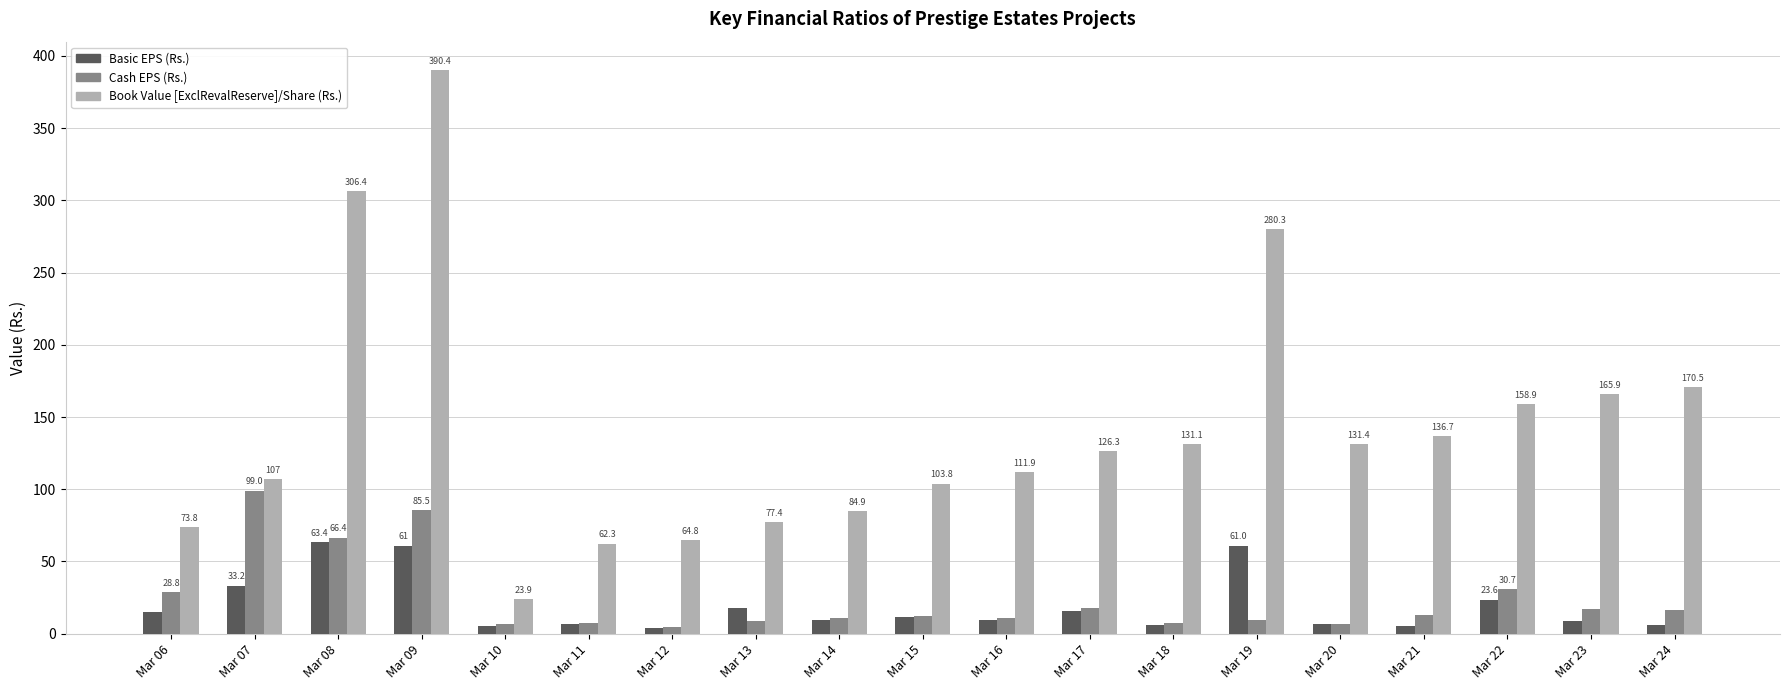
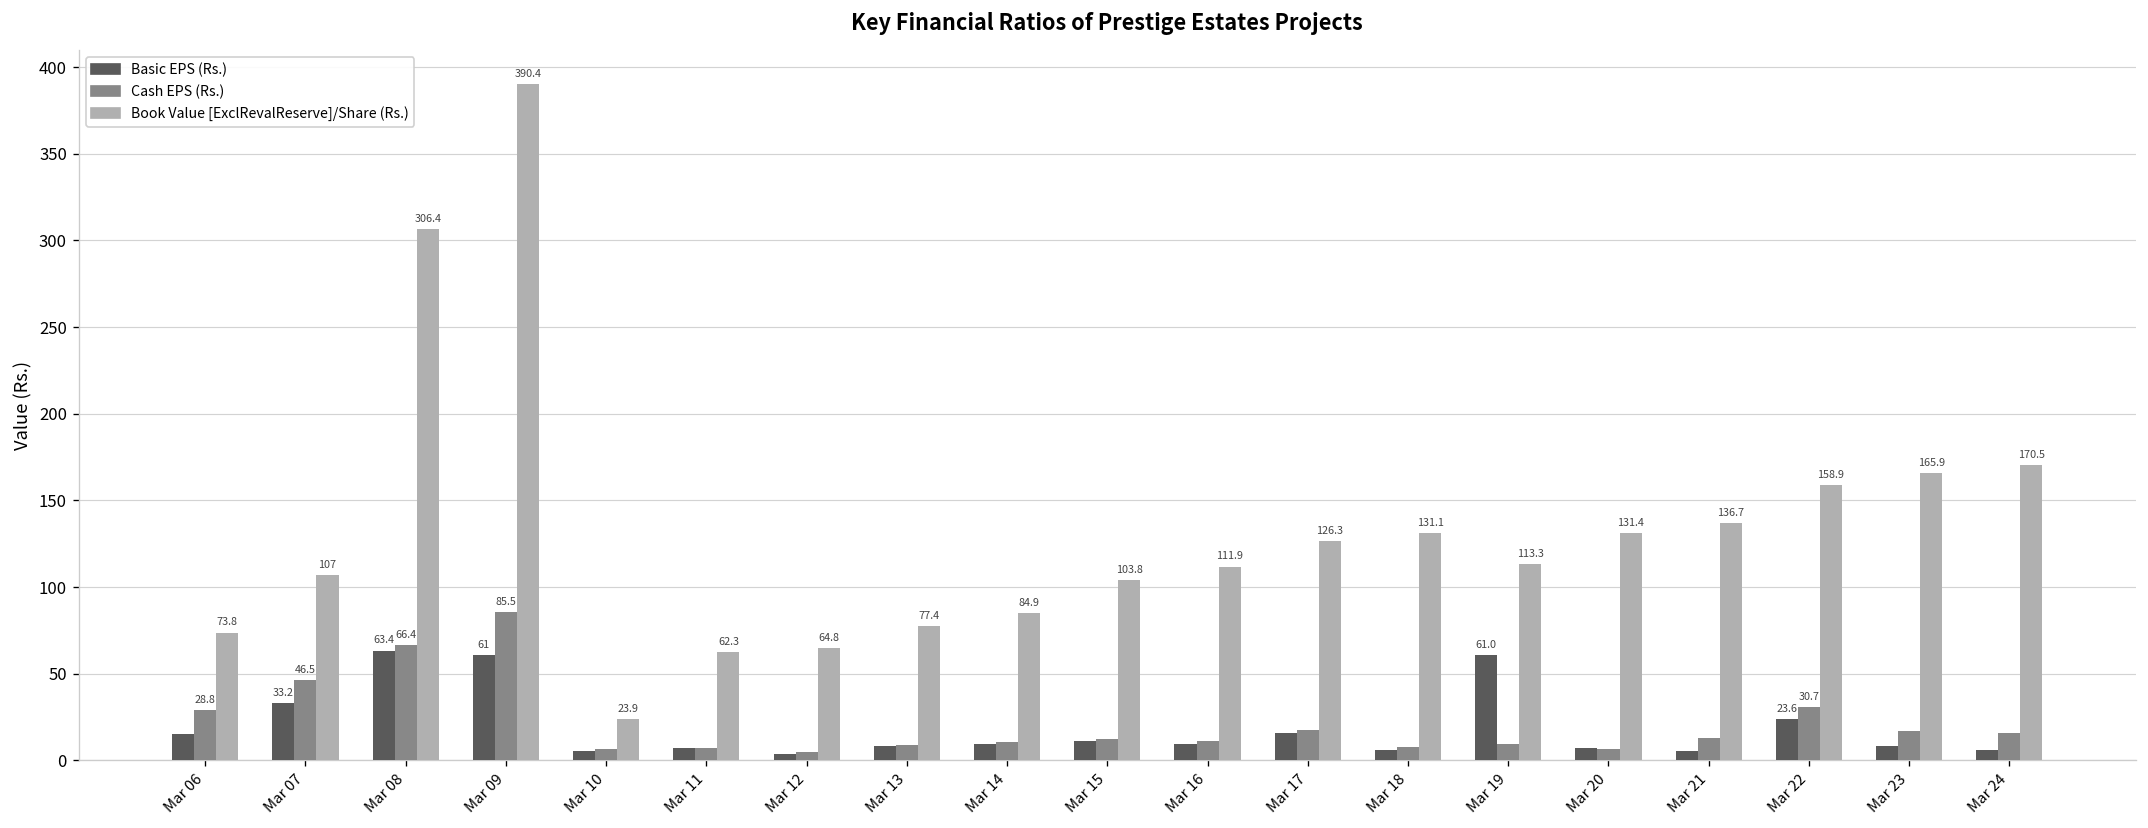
Cash EPS (Rs.), Mar 07: 99.0 -> 46.5
Basic EPS (Rs.), Mar 13: 18 -> 8
Book Value [ExclRevalReserve]/Share (Rs.), Mar 19: 280.3 -> 113.3
